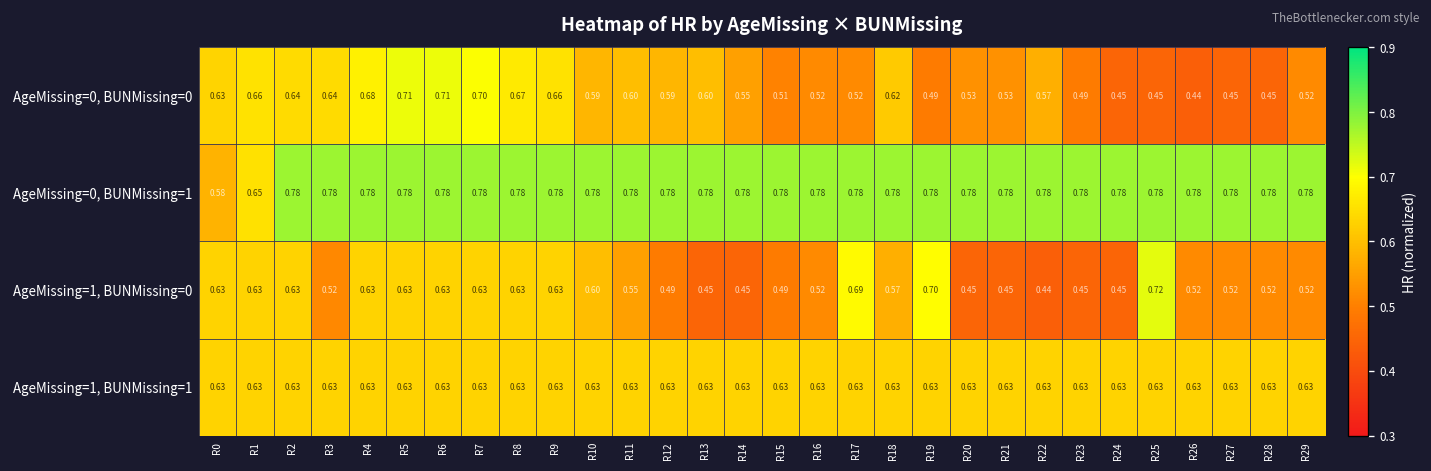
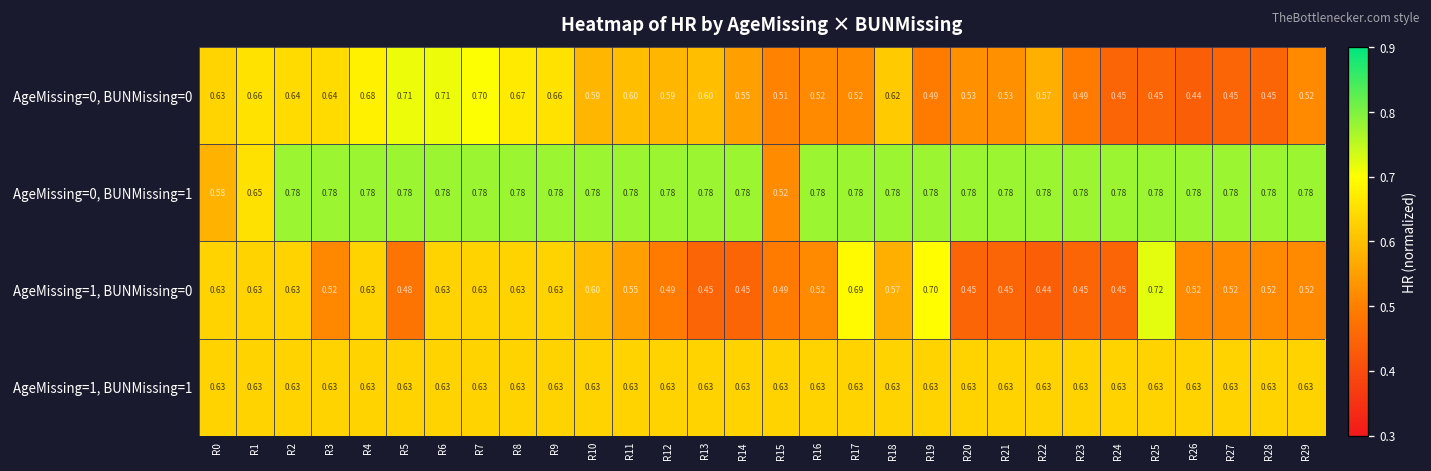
AgeMissing=0, BUNMissing=1, R15: 0.78 -> 0.52
AgeMissing=1, BUNMissing=0, R5: 0.63 -> 0.48
